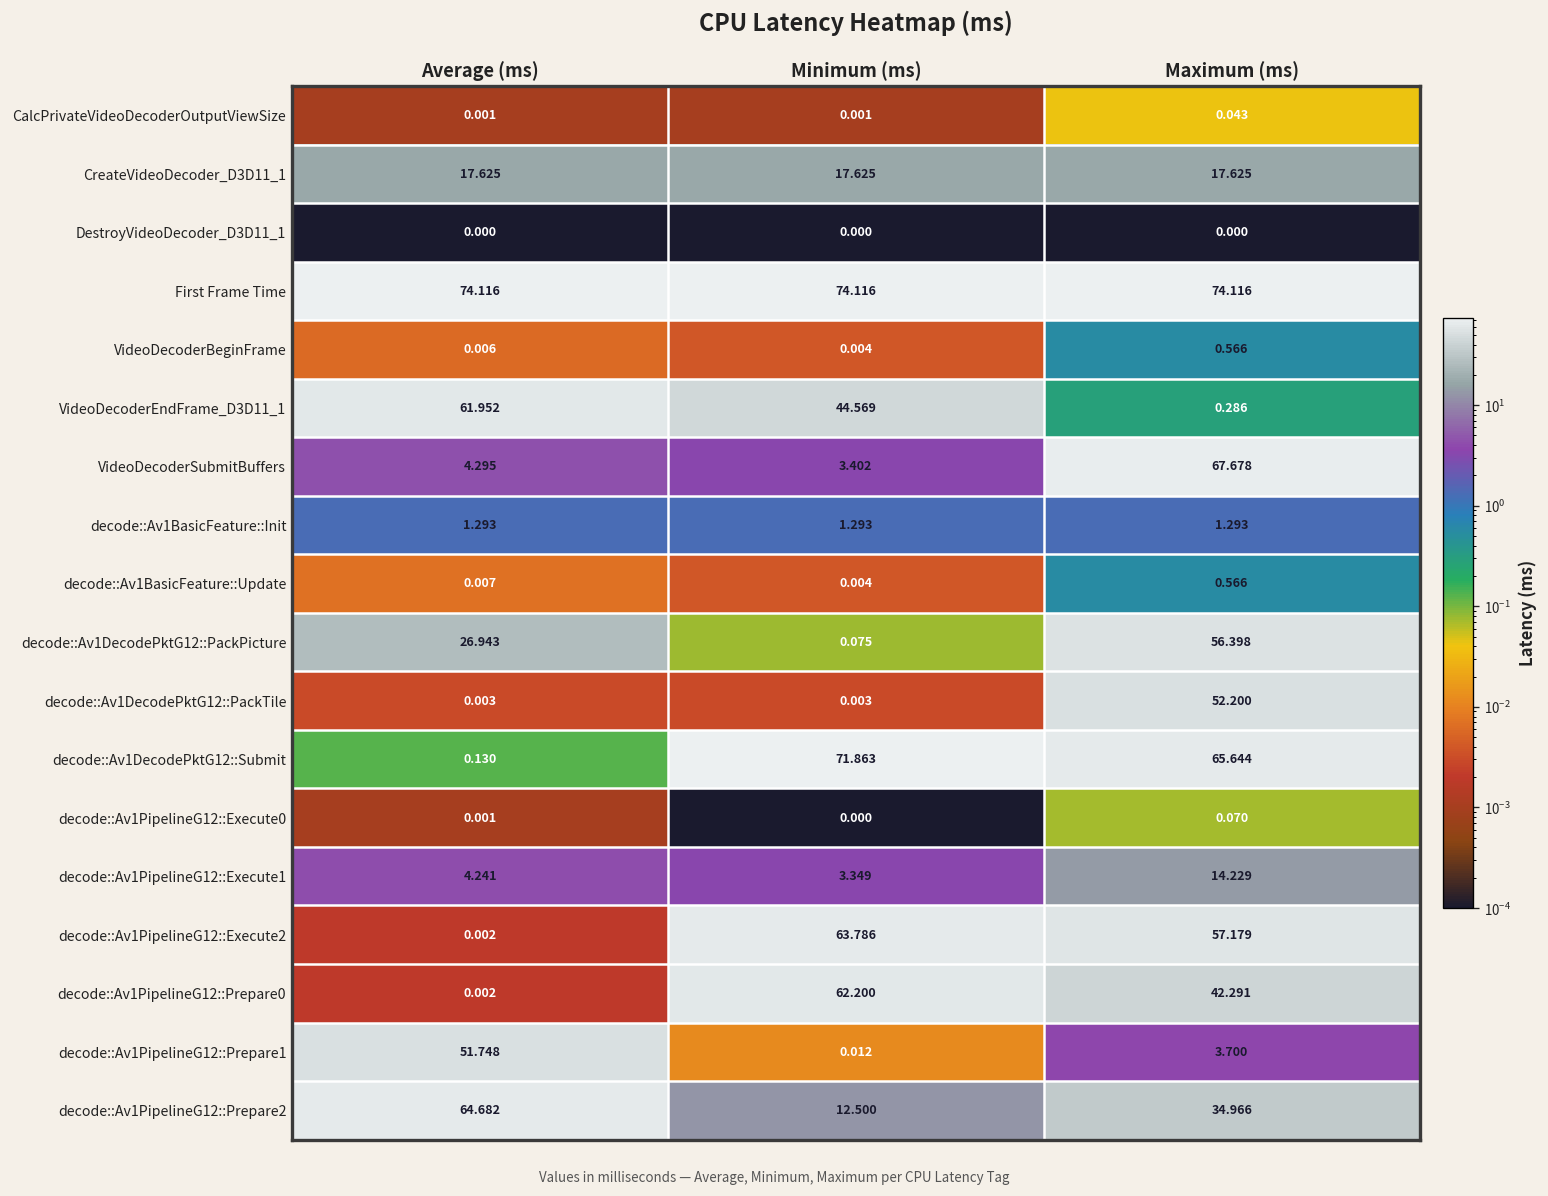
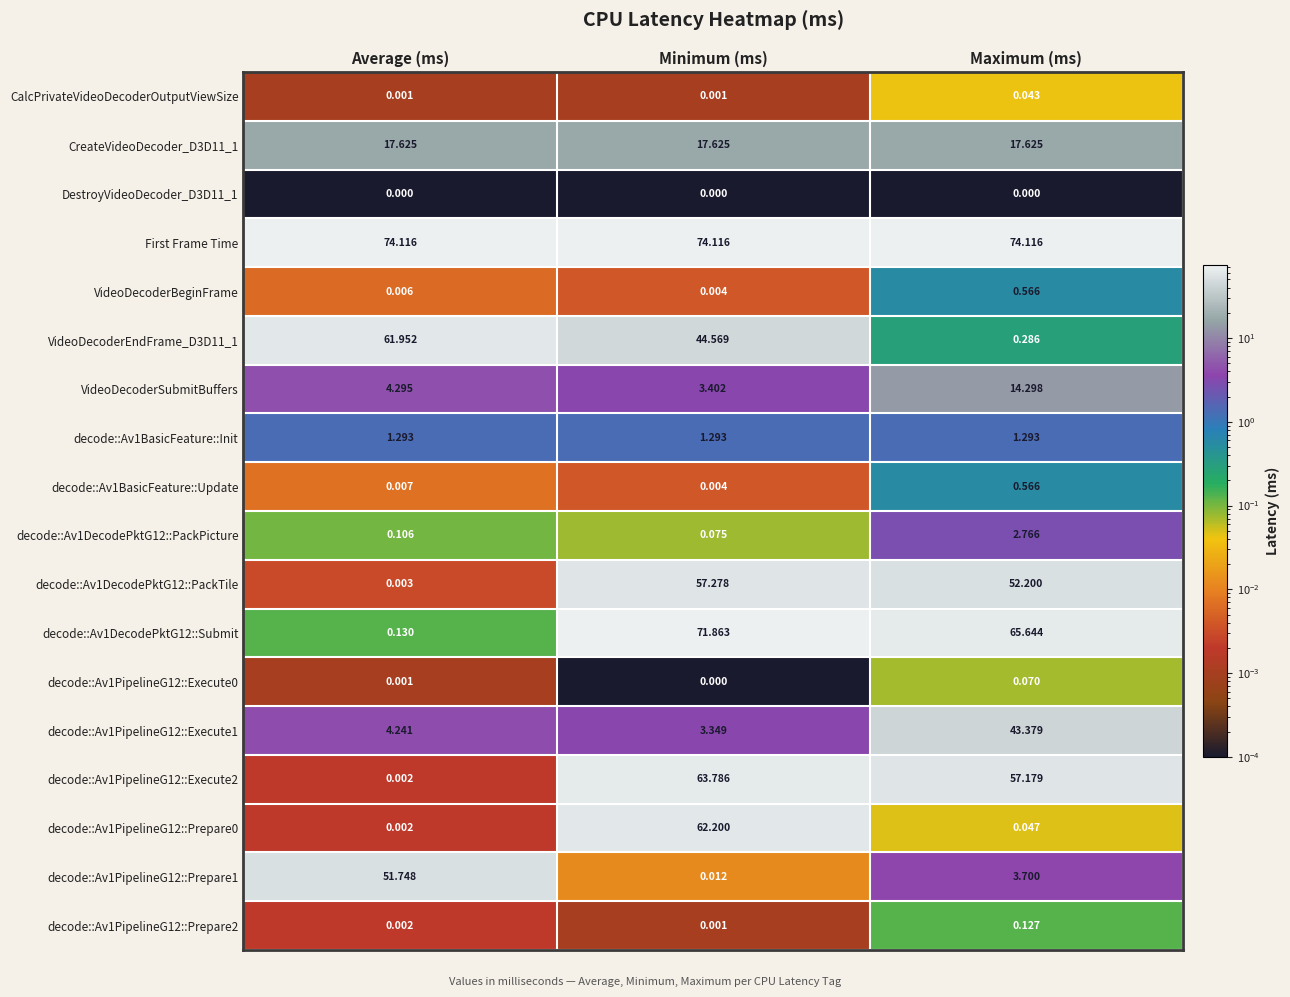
VideoDecoderSubmitBuffers, Maximum (ms): 67.678 -> 14.298
decode::Av1DecodePktG12::PackPicture, Average (ms): 26.943 -> 0.106
decode::Av1DecodePktG12::PackPicture, Maximum (ms): 56.398 -> 2.766
decode::Av1DecodePktG12::PackTile, Minimum (ms): 0.003 -> 57.278
decode::Av1PipelineG12::Execute1, Maximum (ms): 14.229 -> 43.379
decode::Av1PipelineG12::Prepare0, Maximum (ms): 42.291 -> 0.047
decode::Av1PipelineG12::Prepare2, Average (ms): 64.682 -> 0.002
decode::Av1PipelineG12::Prepare2, Minimum (ms): 12.500 -> 0.001
decode::Av1PipelineG12::Prepare2, Maximum (ms): 34.966 -> 0.127
